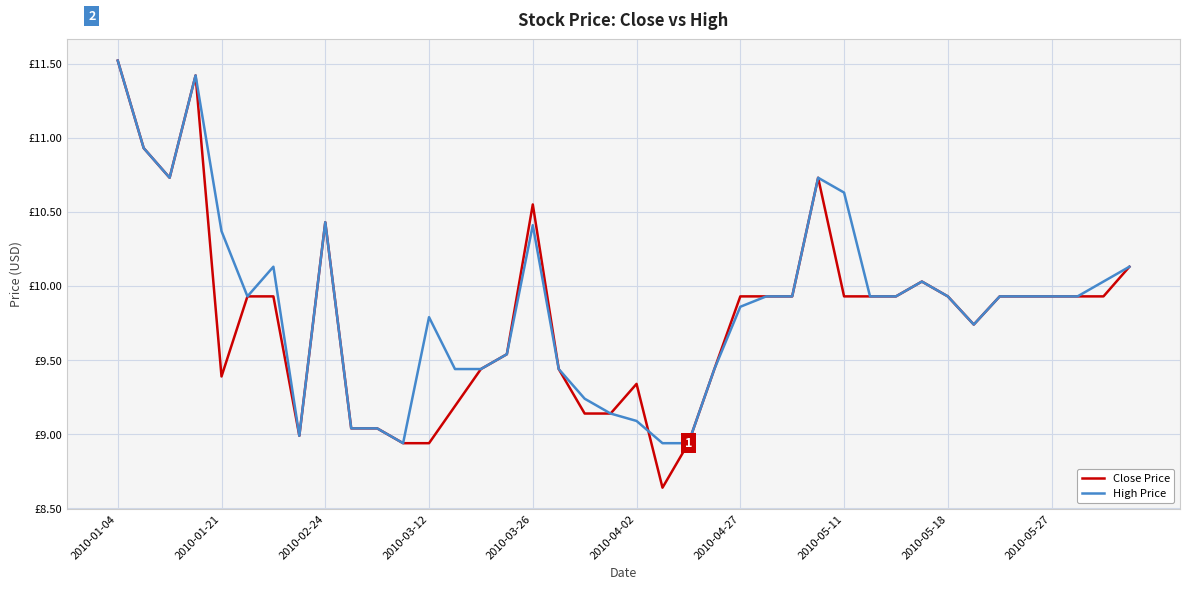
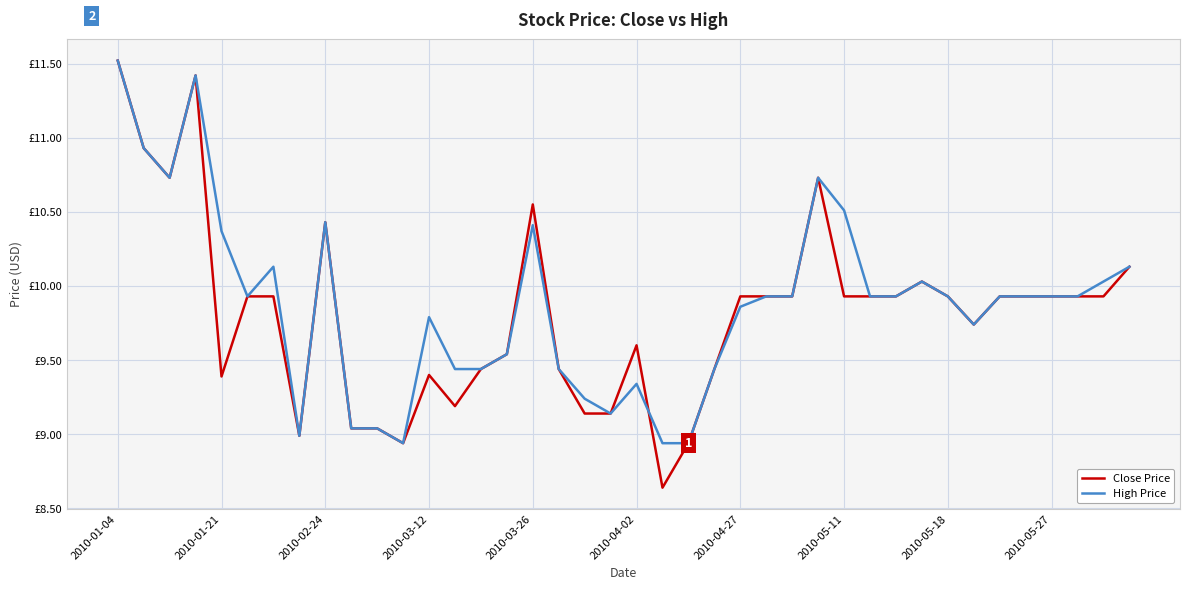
Close Price, 2010-03-12: £8.94 -> £9.40
Close Price, 2010-04-02: £9.34 -> £9.60
High Price, 2010-04-02: £9.09 -> £9.34
High Price, 2010-05-11: £10.63 -> £10.51
